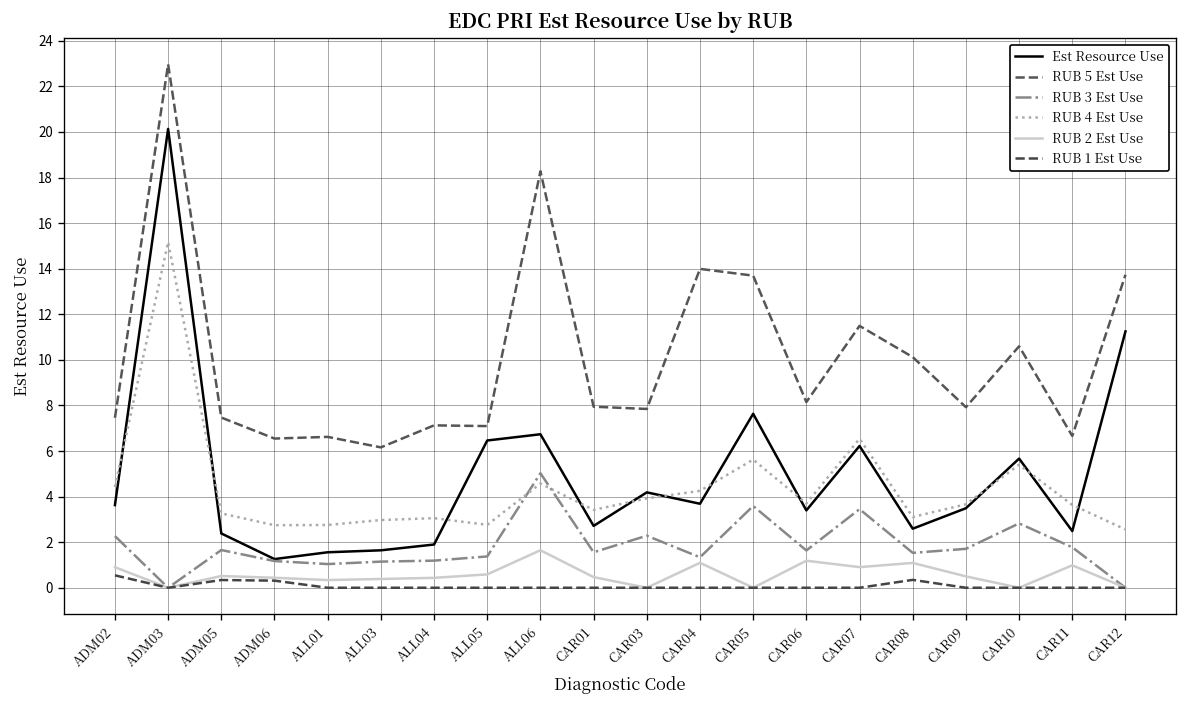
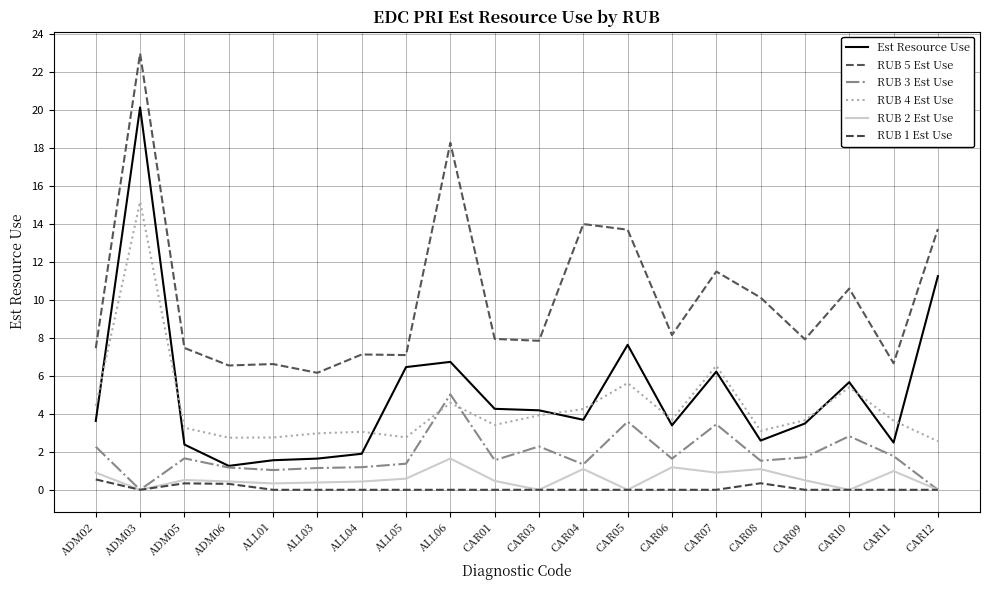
Est Resource Use, CAR01: 2.7 -> 4.3
